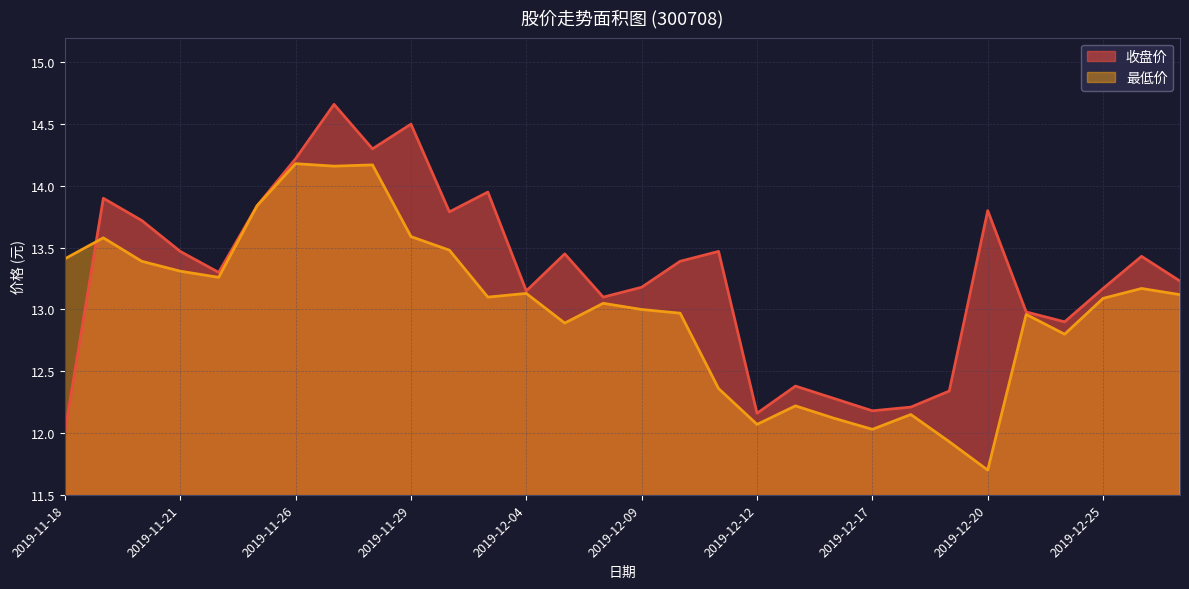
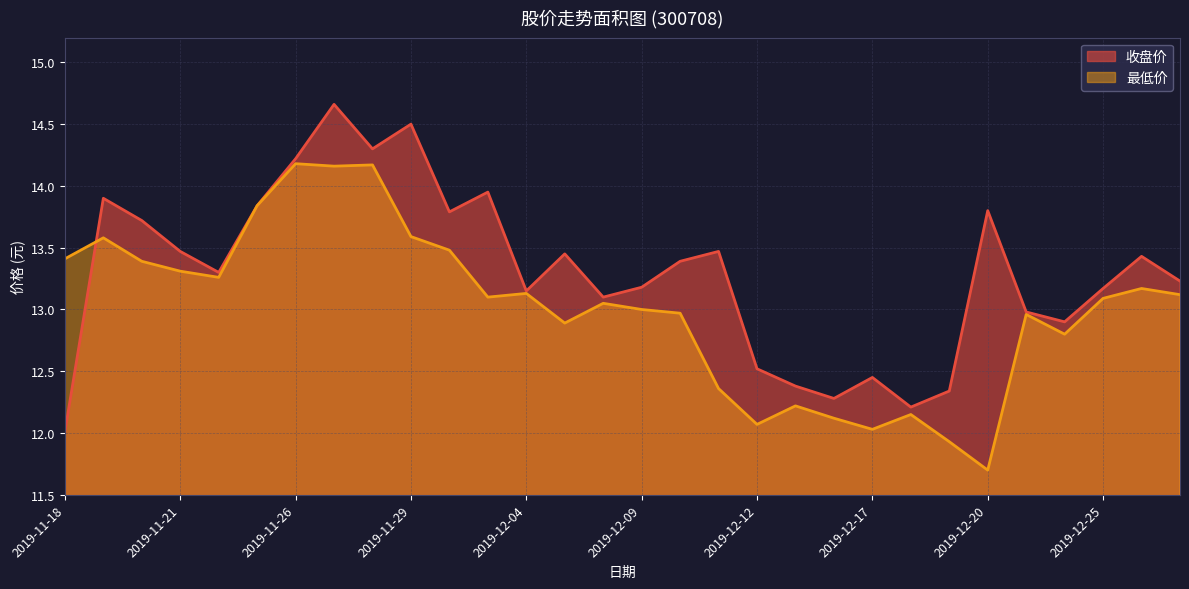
收盘价, 2019-12-12: 12.16 -> 12.52
收盘价, 2019-12-17: 12.18 -> 12.45
